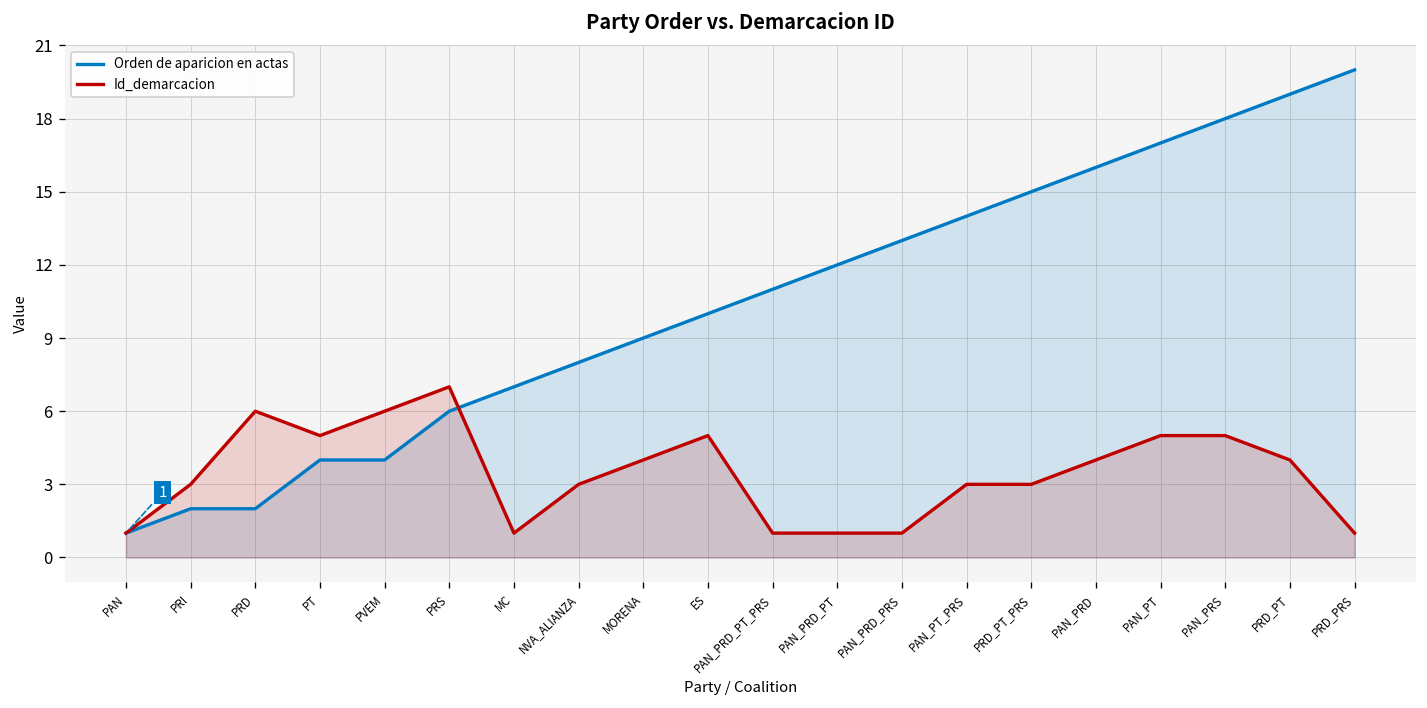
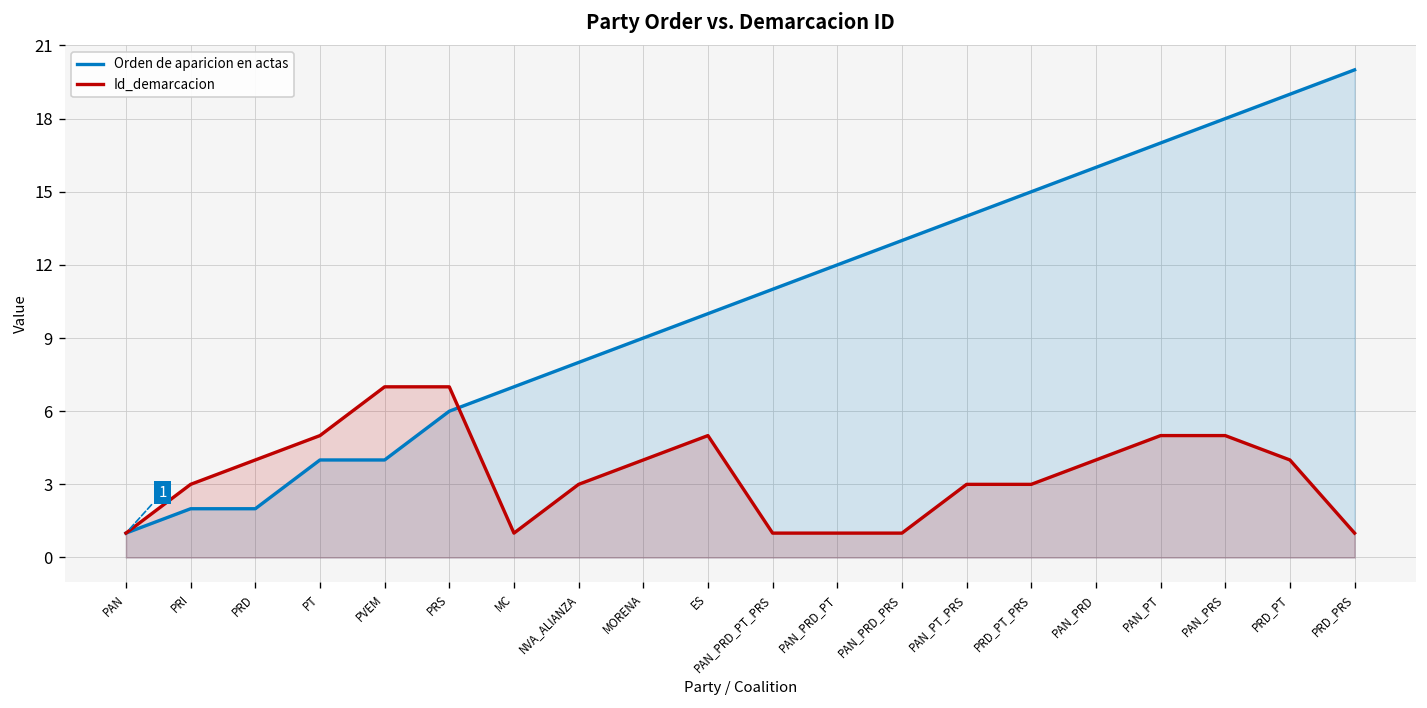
Id_demarcacion, PRD: 6 -> 4
Id_demarcacion, PVEM: 6 -> 7
